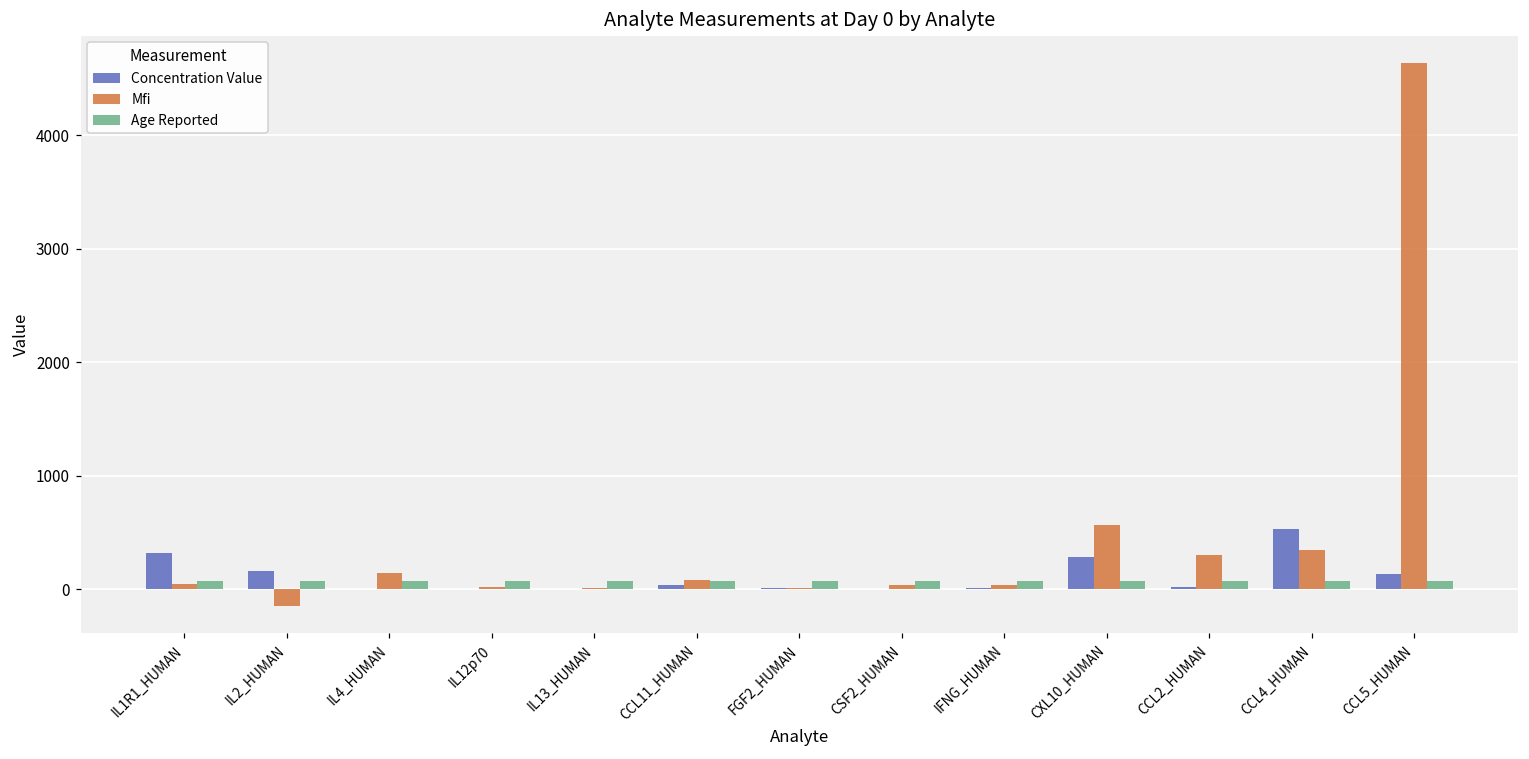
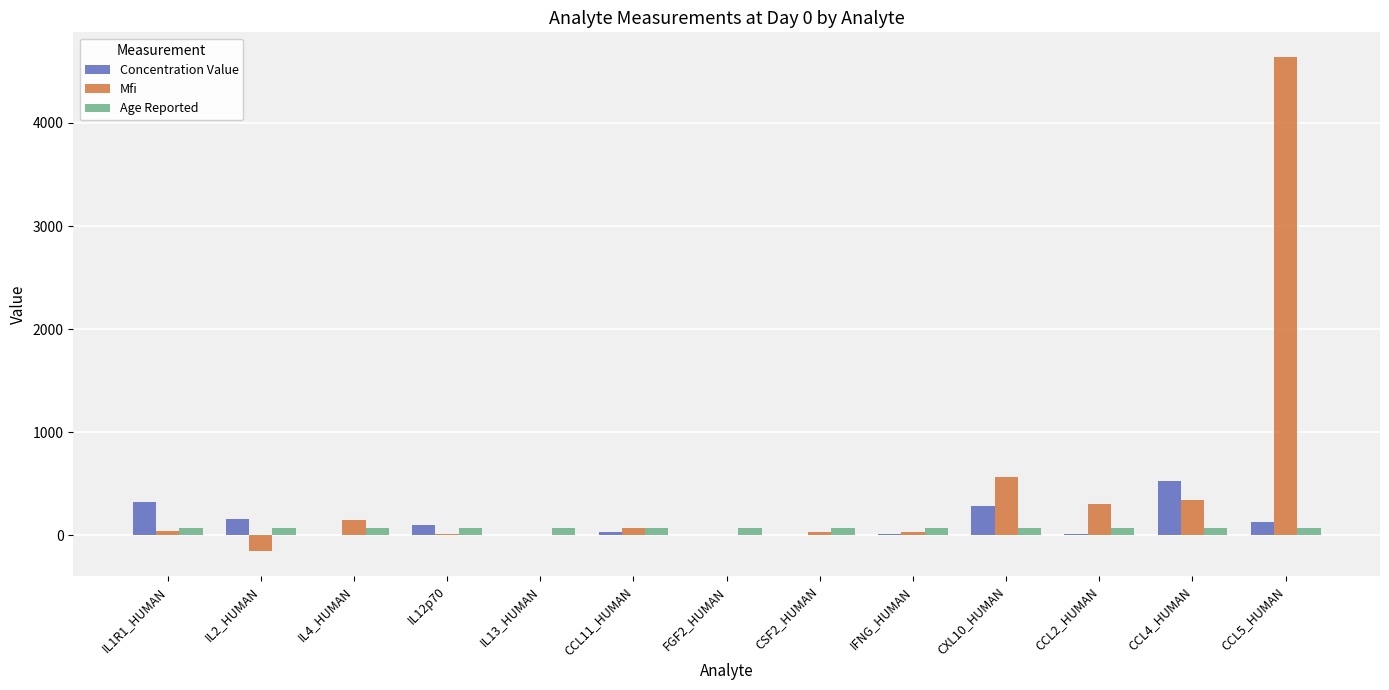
Concentration Value, IL12p70: 0 -> 100
